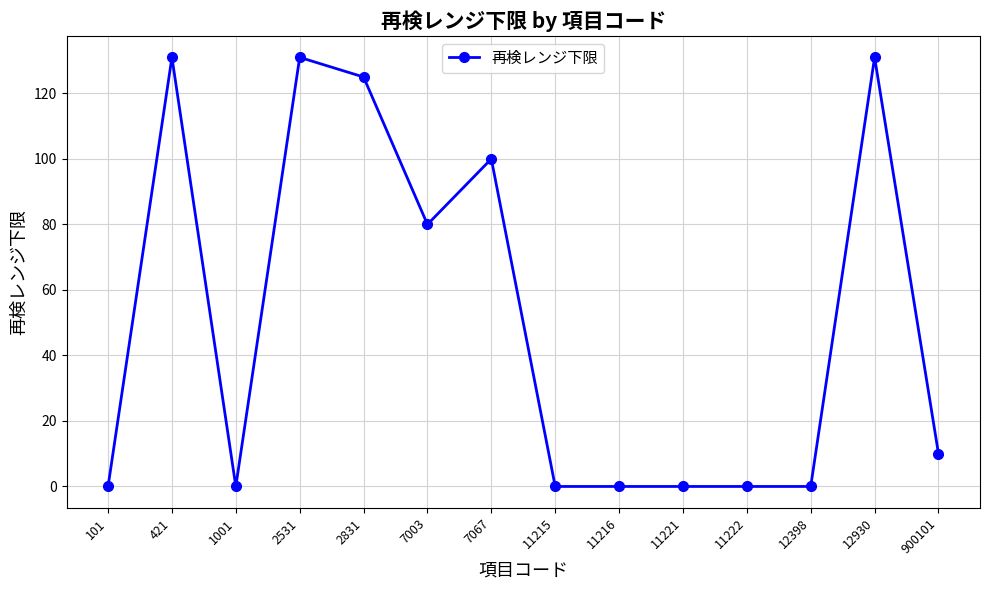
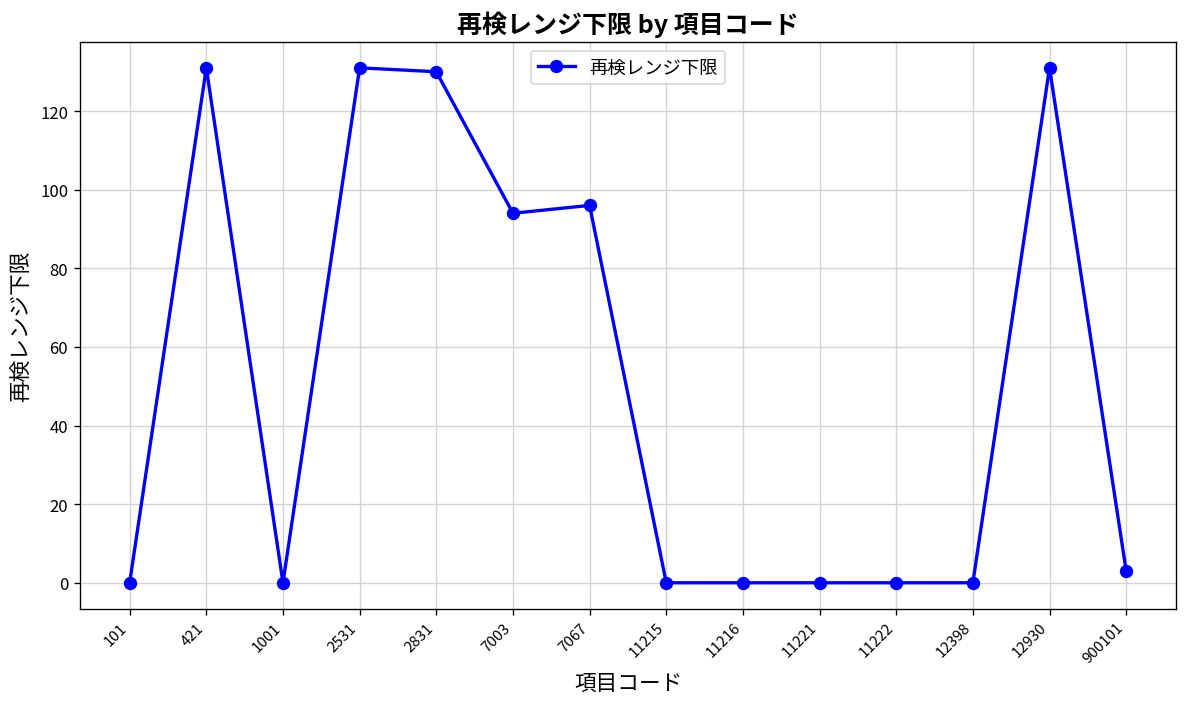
2831: 125 -> 130
7003: 80 -> 94
7067: 100 -> 96
900101: 10 -> 3
